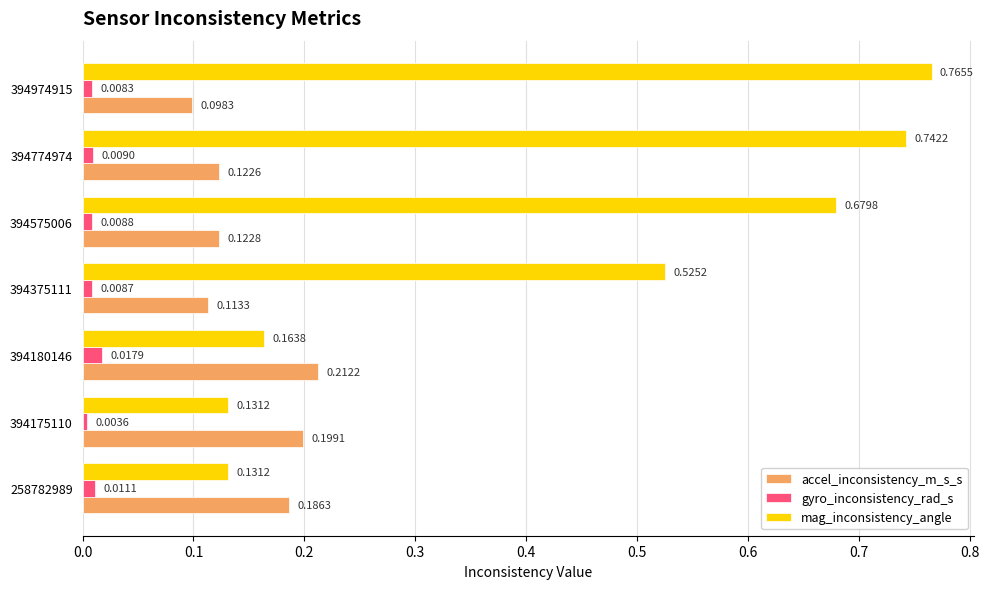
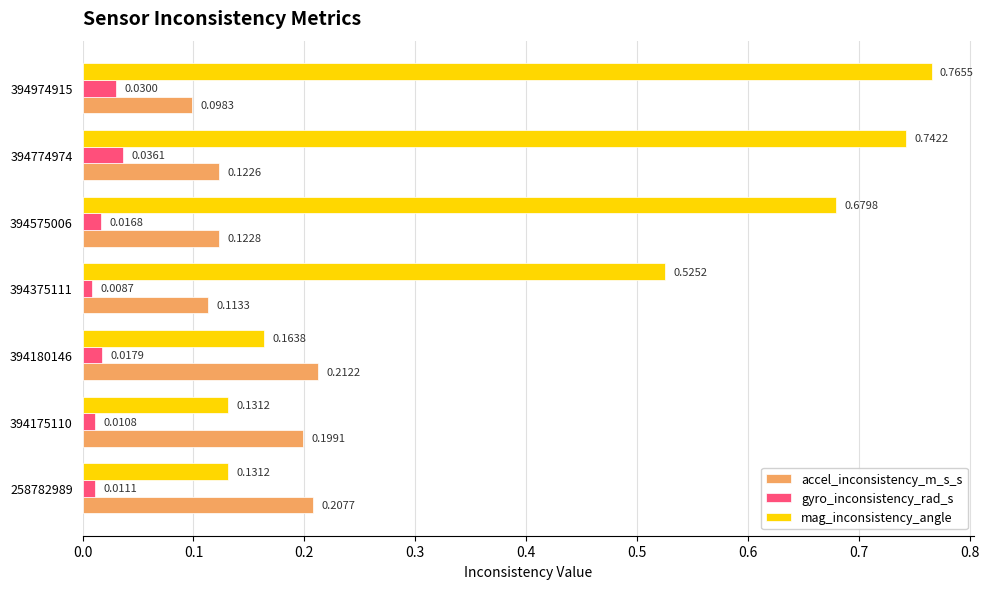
gyro_inconsistency_rad_s, 394974915: 0.0083 -> 0.0300
gyro_inconsistency_rad_s, 394774974: 0.0090 -> 0.0361
gyro_inconsistency_rad_s, 394575006: 0.0088 -> 0.0168
gyro_inconsistency_rad_s, 394175110: 0.0036 -> 0.0108
accel_inconsistency_m_s_s, 258782989: 0.1863 -> 0.2077
